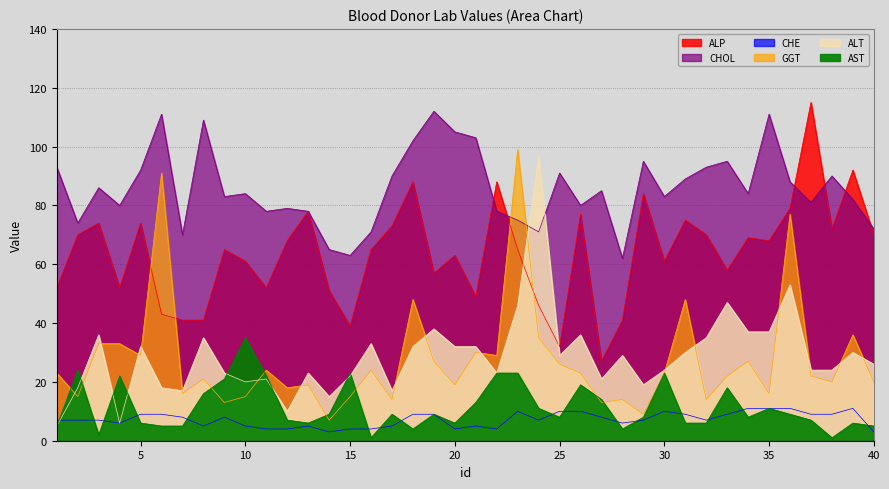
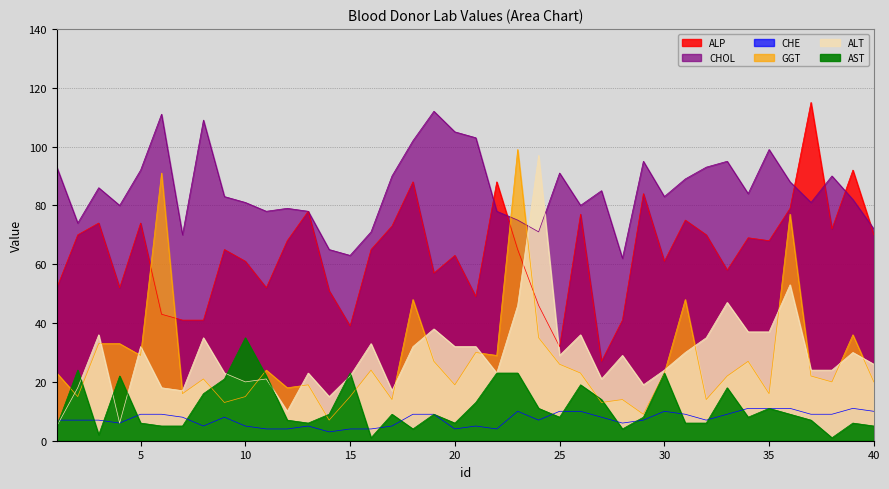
CHOL, 10: 84 -> 81
CHOL, 35: 111 -> 99
CHE, 40: 3 -> 10
